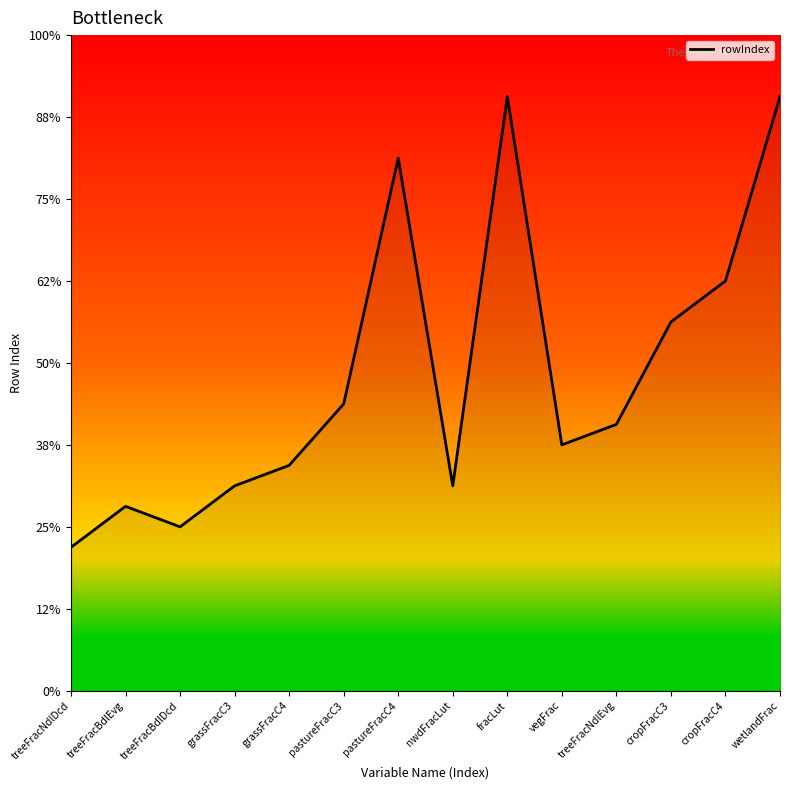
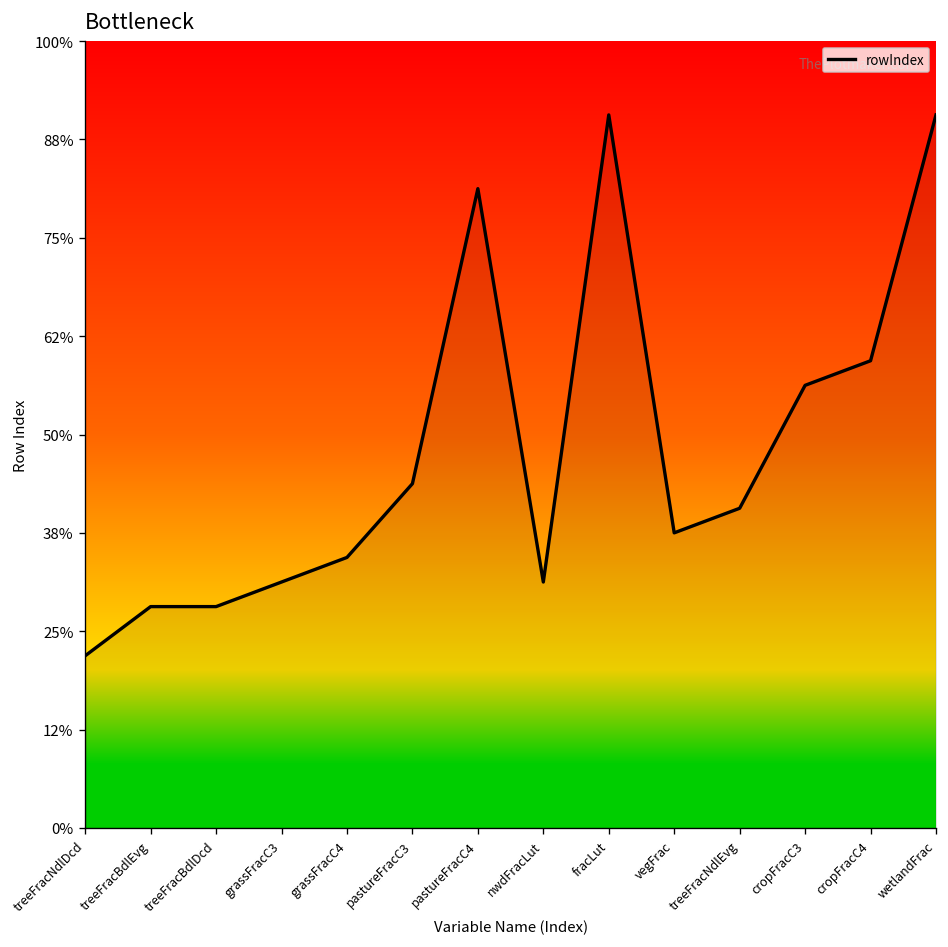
treeFracBdlDcd: 25% -> 28%
cropFracC4: 63% -> 59%
